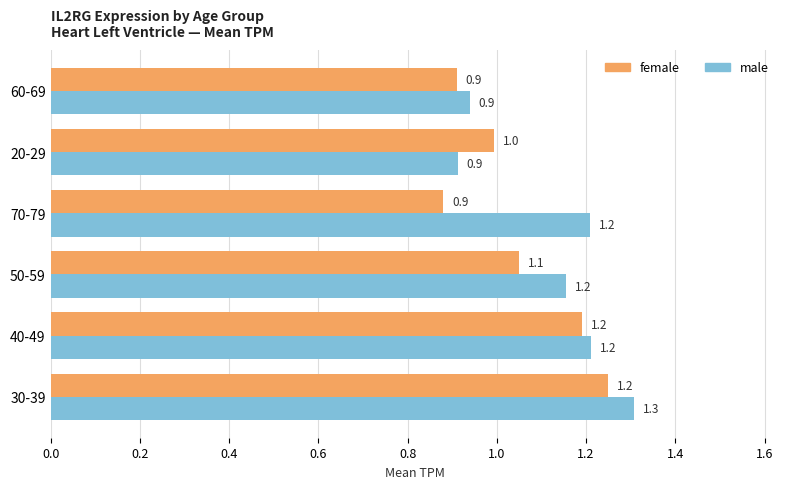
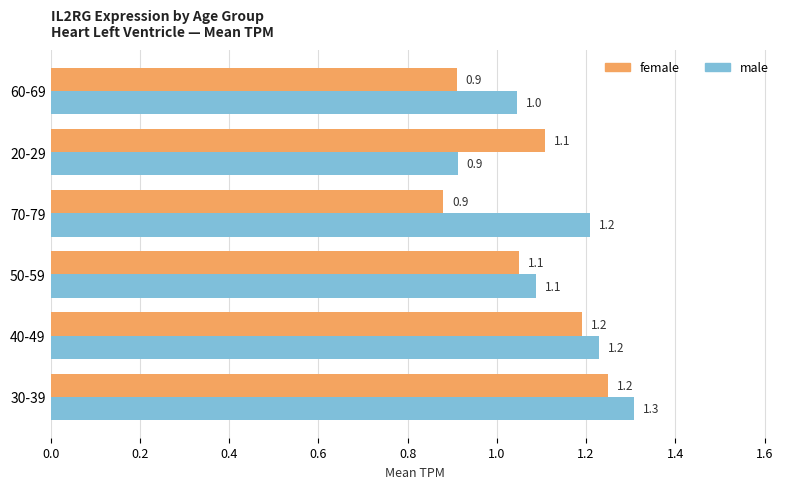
male, 60-69: 0.9 -> 1.0
female, 20-29: 1.0 -> 1.1
male, 50-59: 1.2 -> 1.1
male, 40-49: 1.21 -> 1.23
